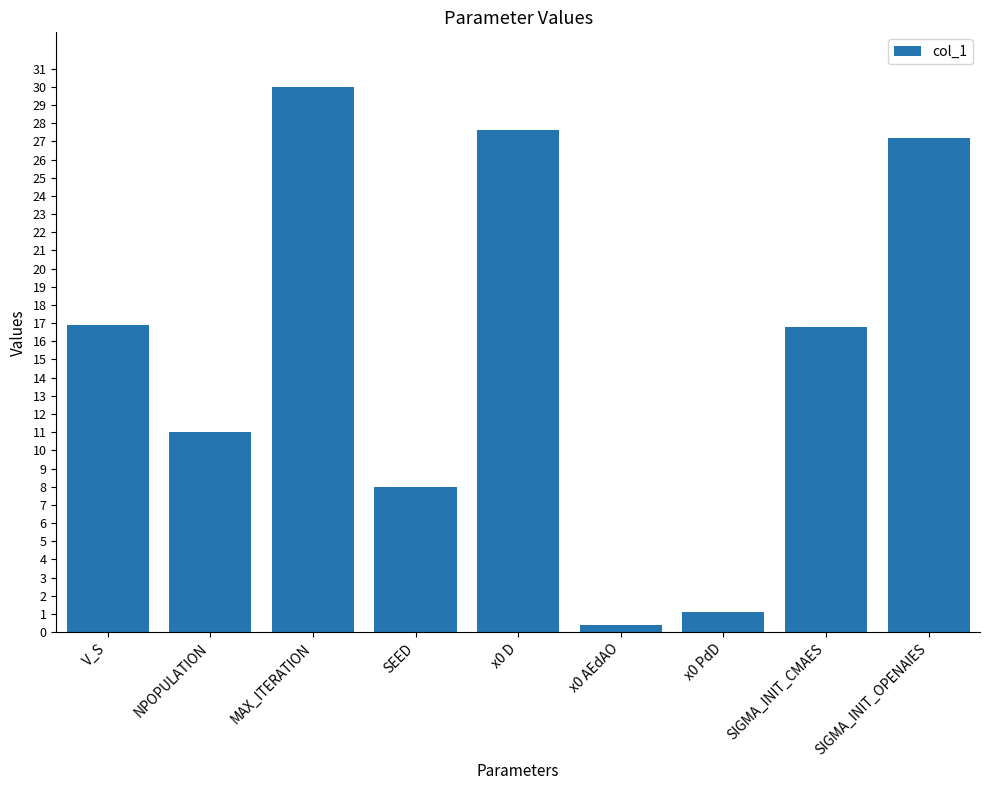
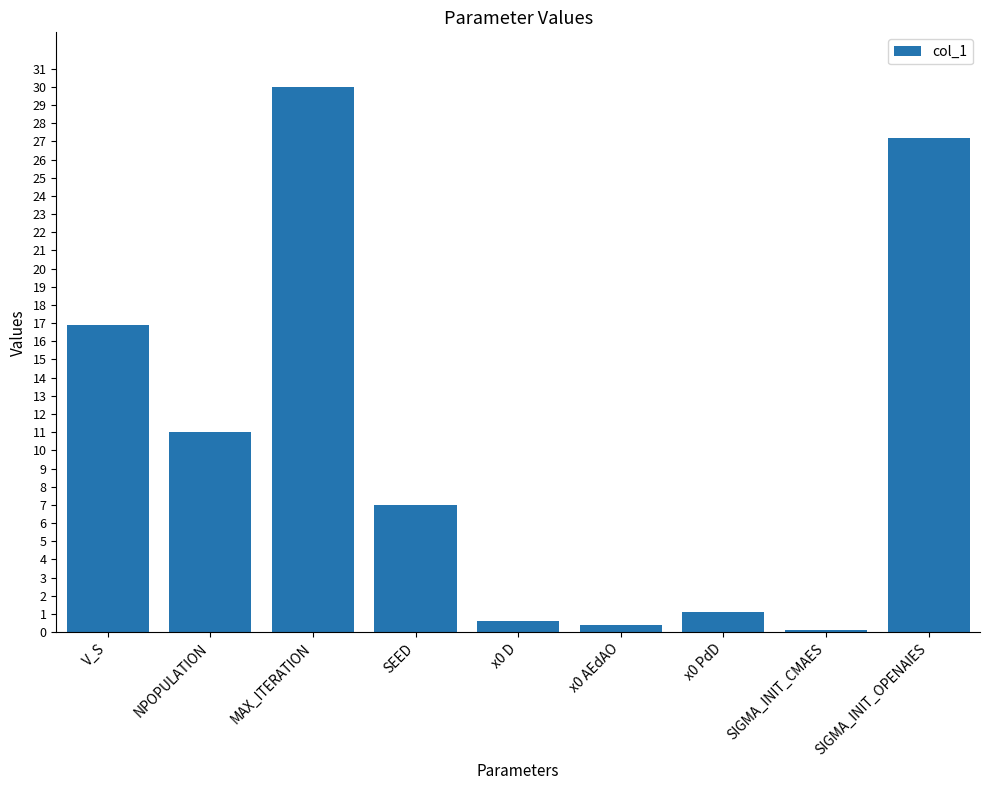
SEED: 8 -> 7
x0 D: 27.6 -> 0.6
SIGMA_INIT_CMAES: 16.8 -> 0.1
